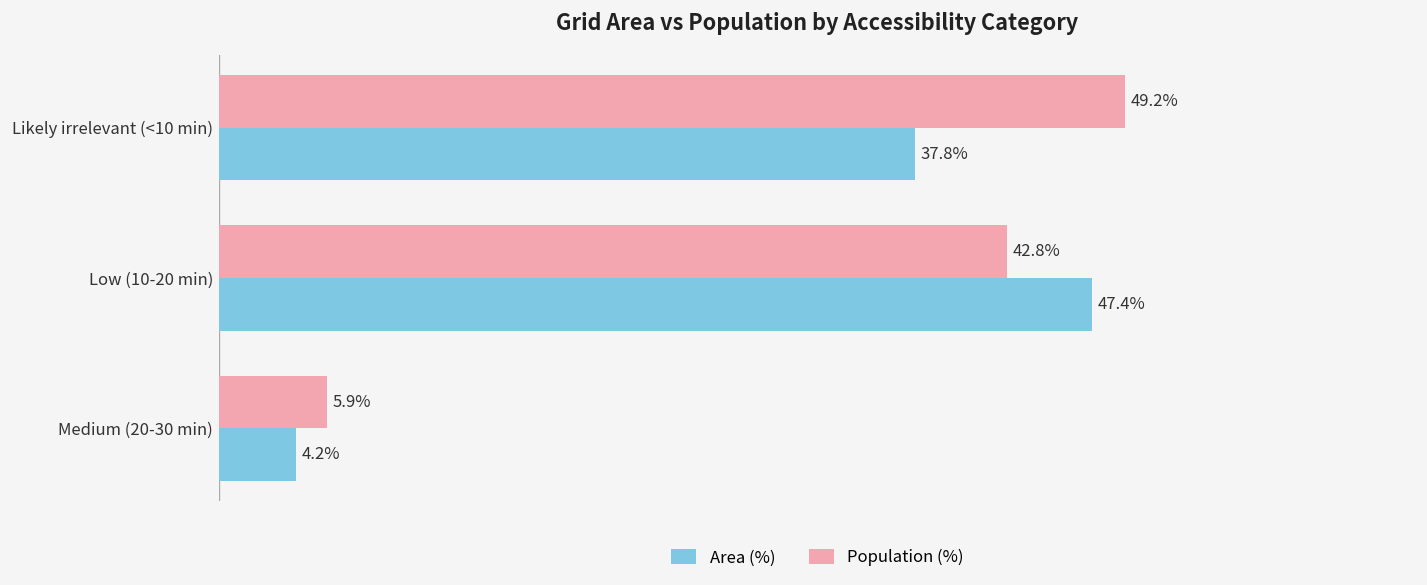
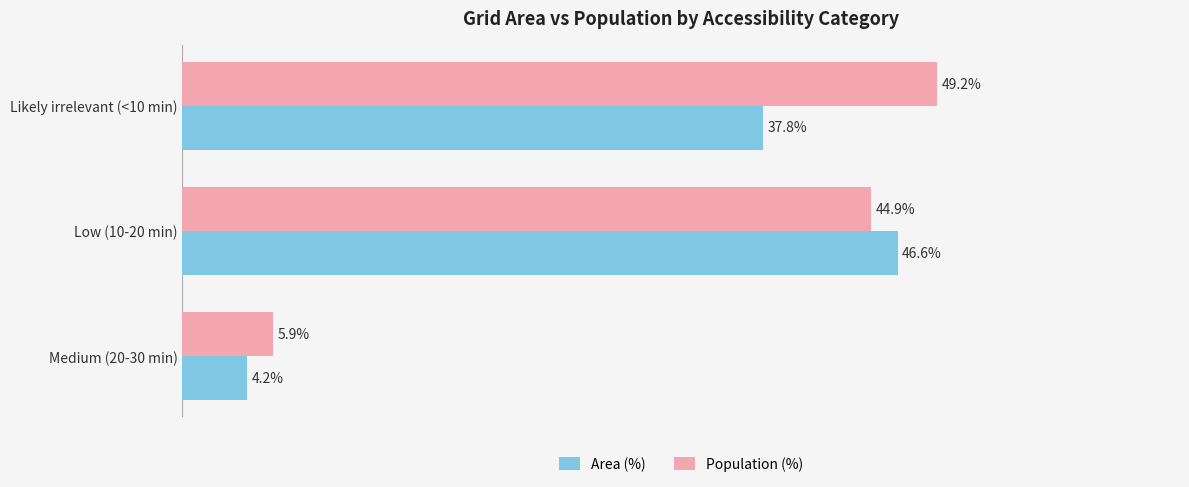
Population (%), Low (10-20 min): 42.8% -> 44.9%
Area (%), Low (10-20 min): 47.4% -> 46.6%
